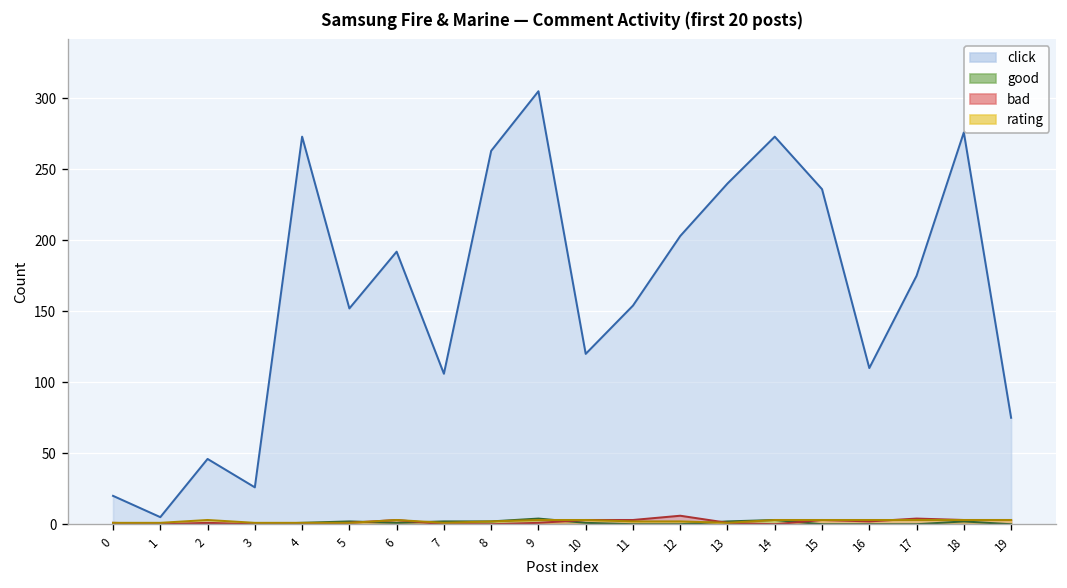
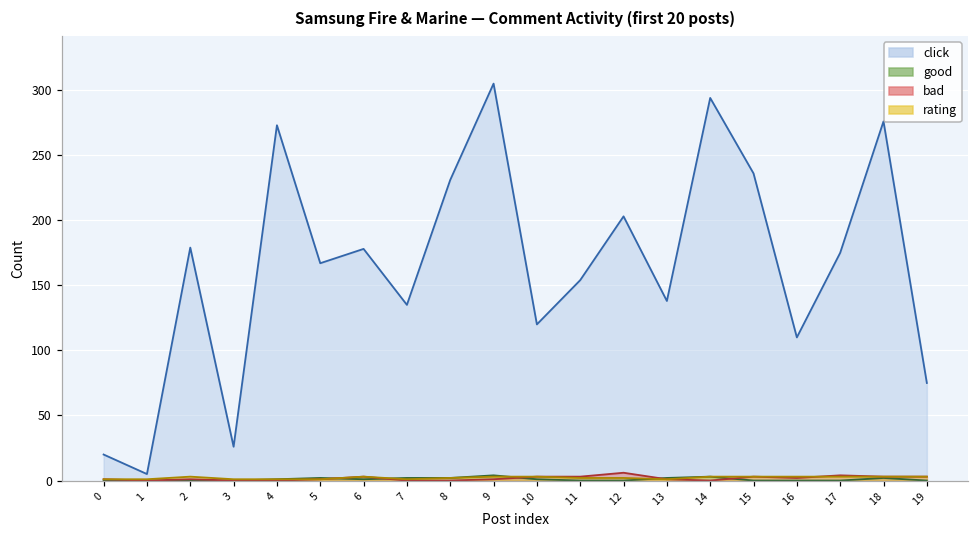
click, 2: 46 -> 179
click, 5: 152 -> 167
click, 6: 192 -> 178
click, 7: 106 -> 135
click, 8: 263 -> 231
click, 13: 240 -> 138
click, 14: 273 -> 294
